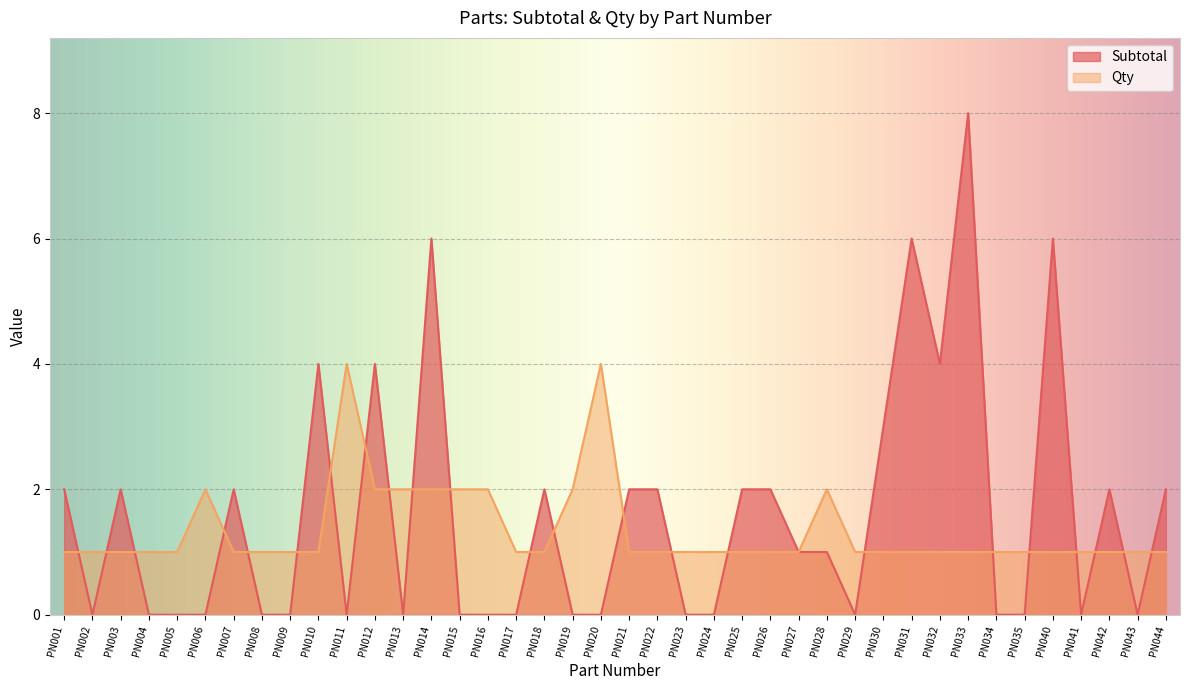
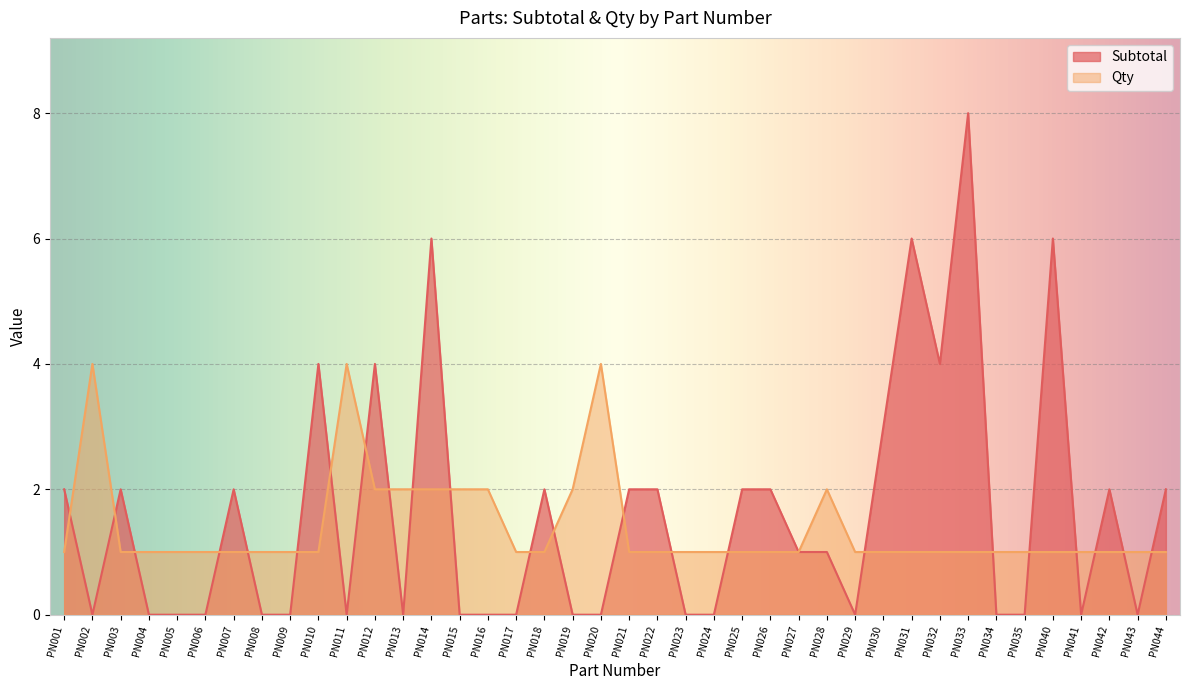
Qty, PN002: 1 -> 4
Qty, PN006: 2 -> 1
